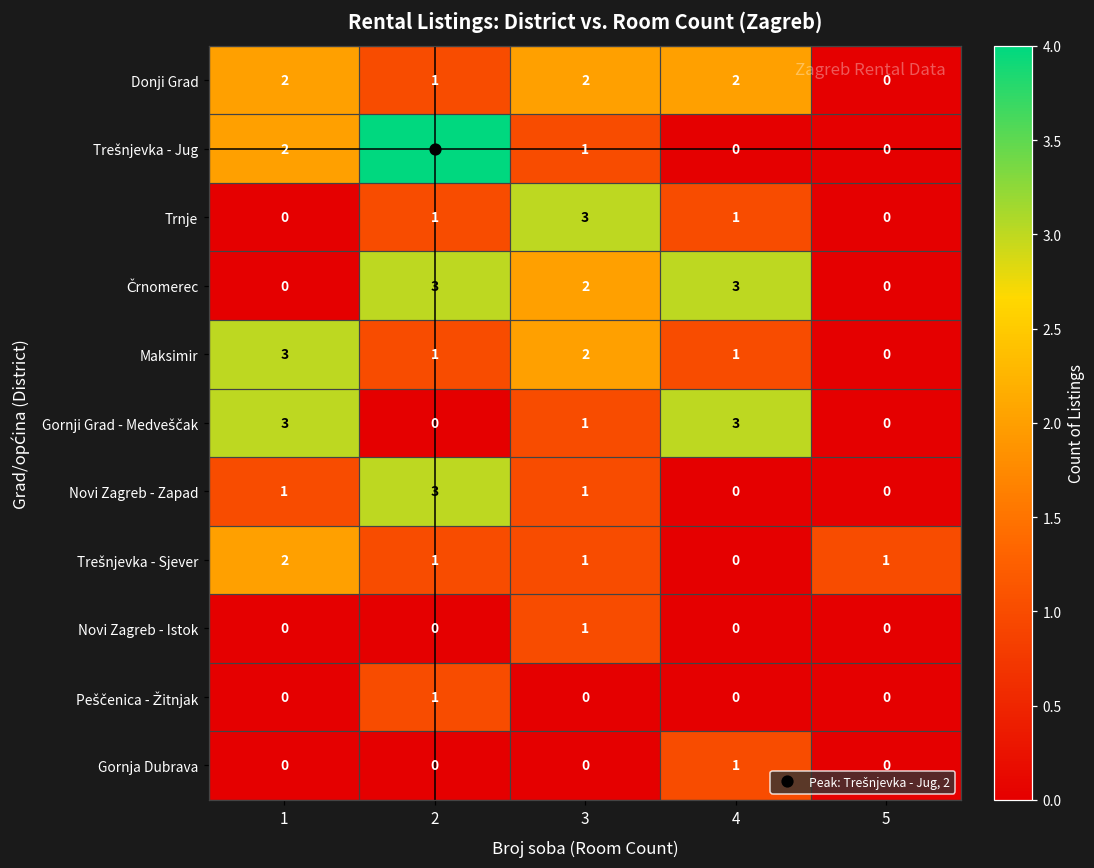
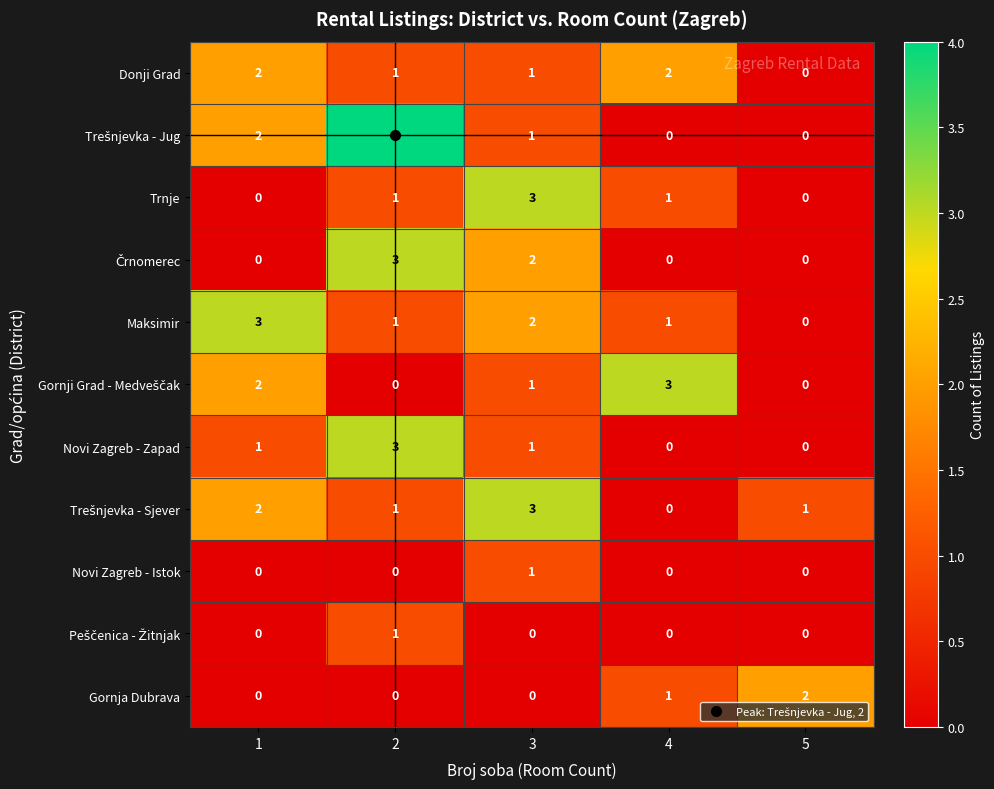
Donji Grad, 3: 2 -> 1
Črnomerec, 4: 3 -> 0
Gornji Grad - Medveščak, 1: 3 -> 2
Trešnjevka - Sjever, 3: 1 -> 3
Gornja Dubrava, 5: 0 -> 2
